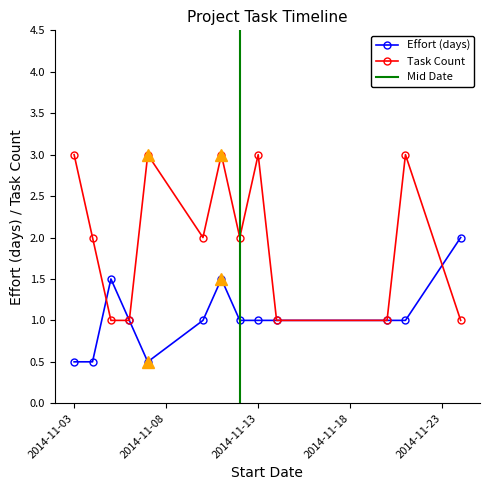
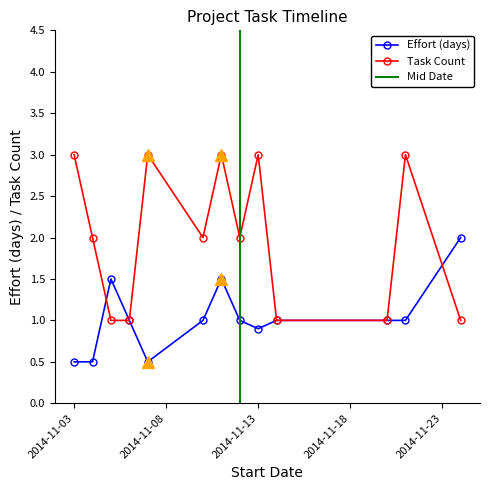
Effort (days), 2014-11-13: 1.0 -> 0.9
